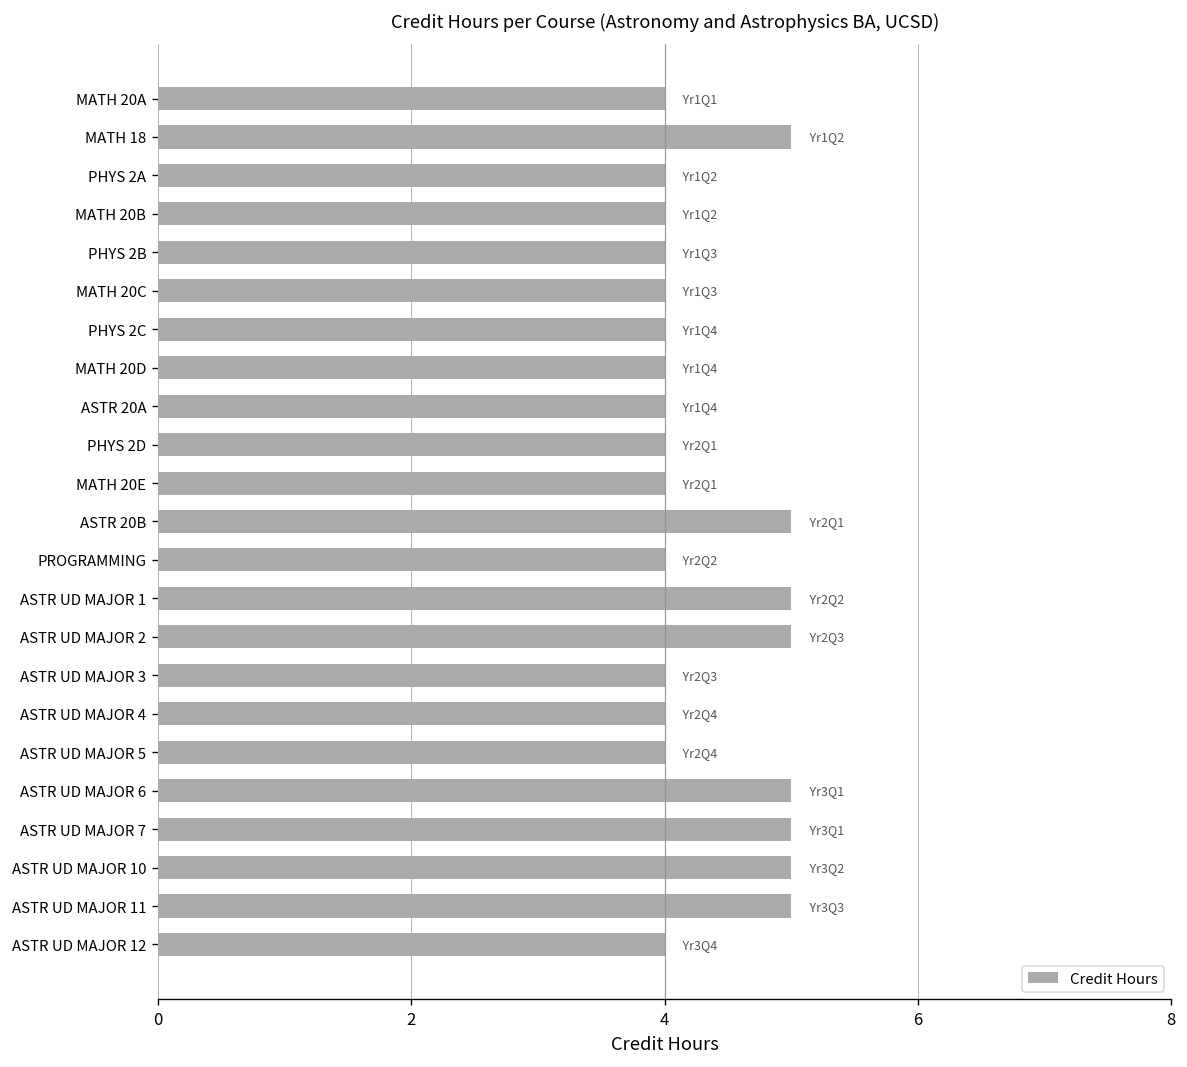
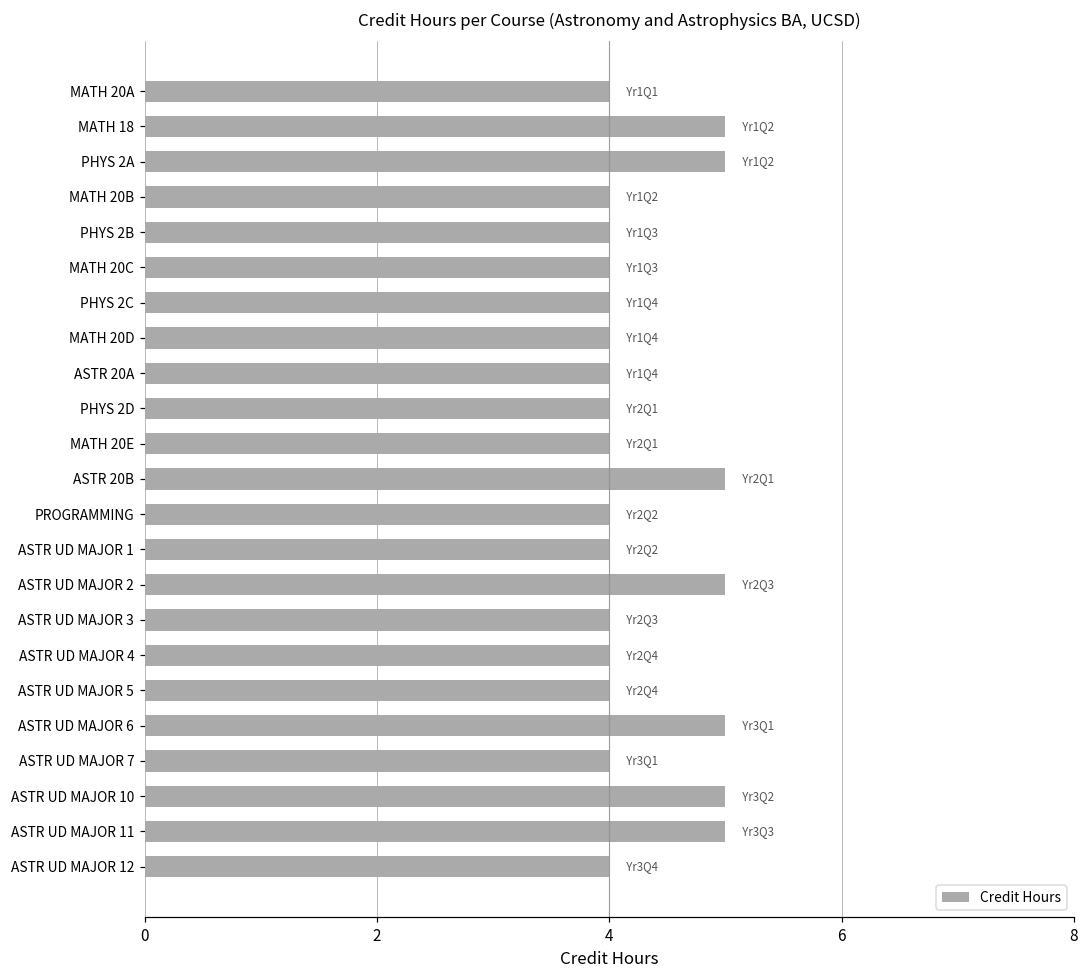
PHYS 2A: 4 -> 5
ASTR UD MAJOR 1: 5 -> 4
ASTR UD MAJOR 7: 5 -> 4
